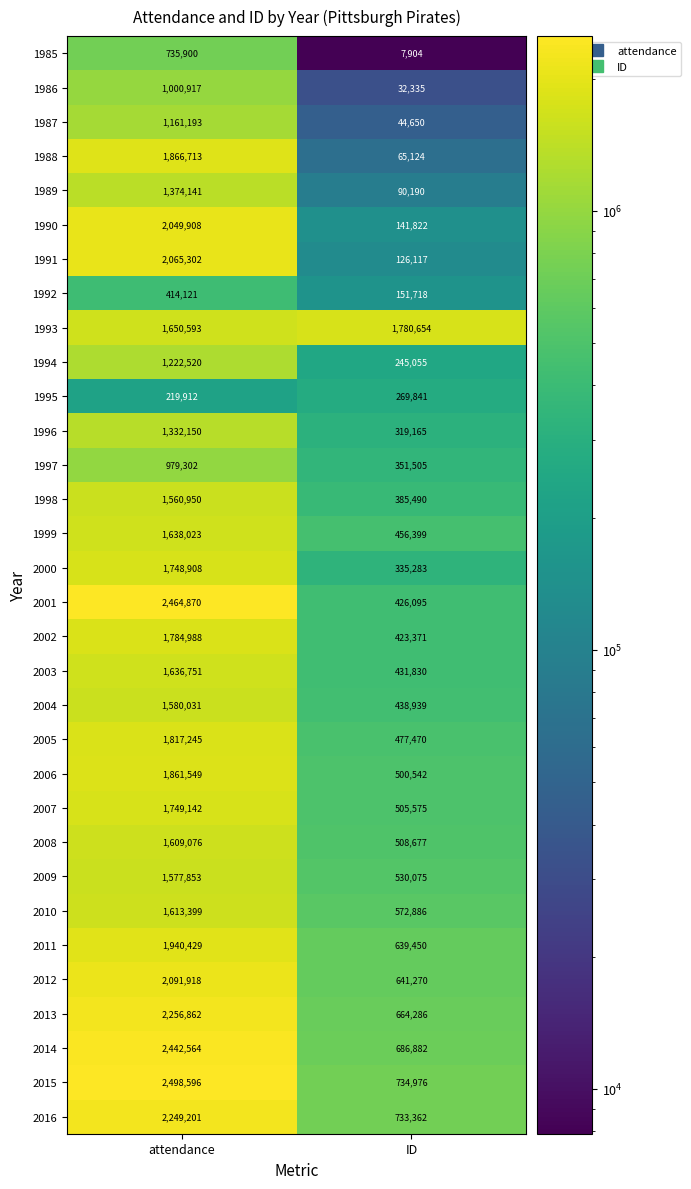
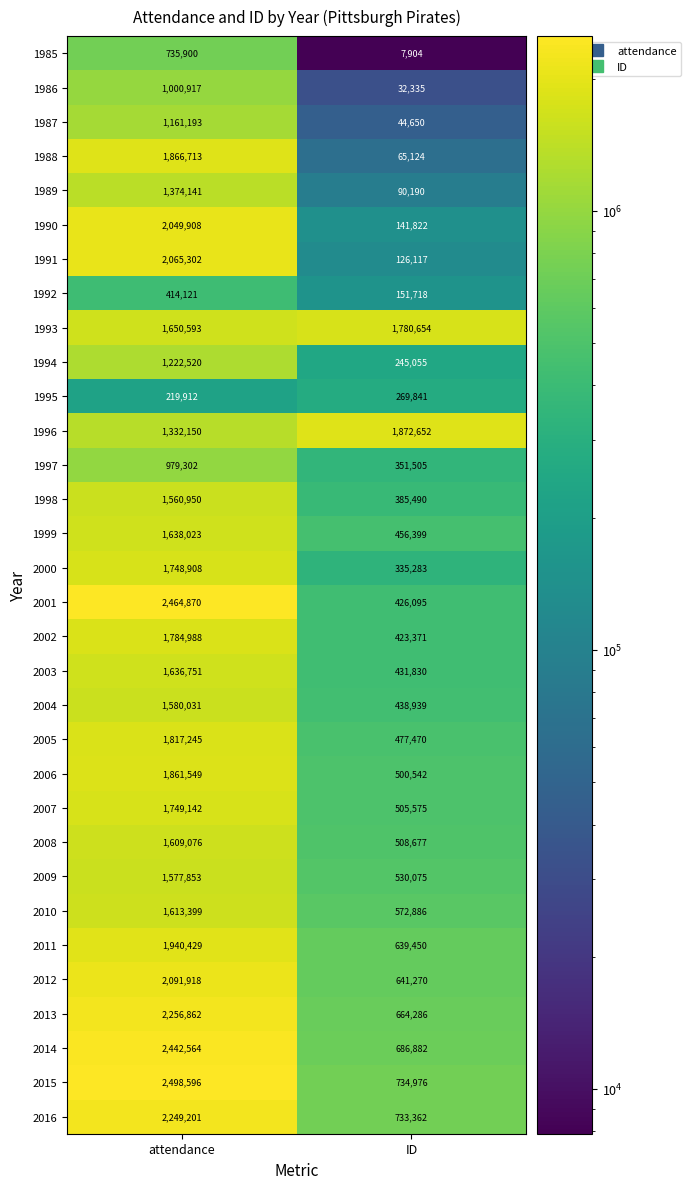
1996, ID: 319,165 -> 1,872,652
